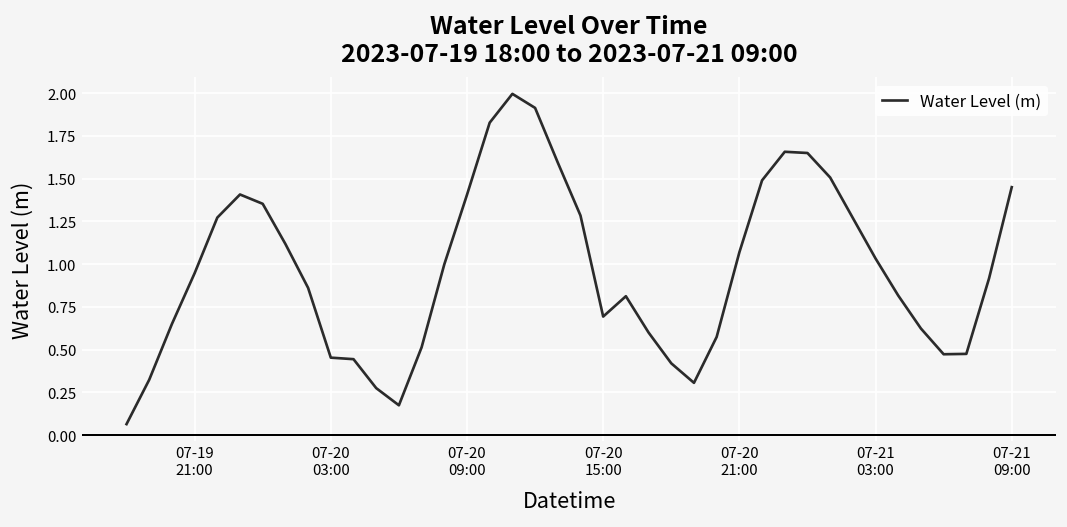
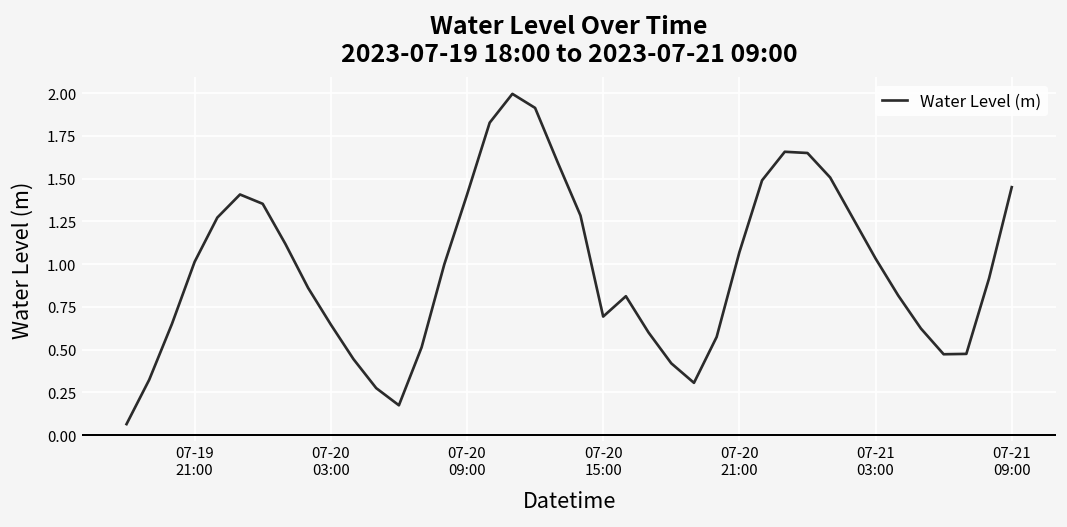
07-19 21:00: 0.95 -> 1.01
07-20 03:00: 0.45 -> 0.65
